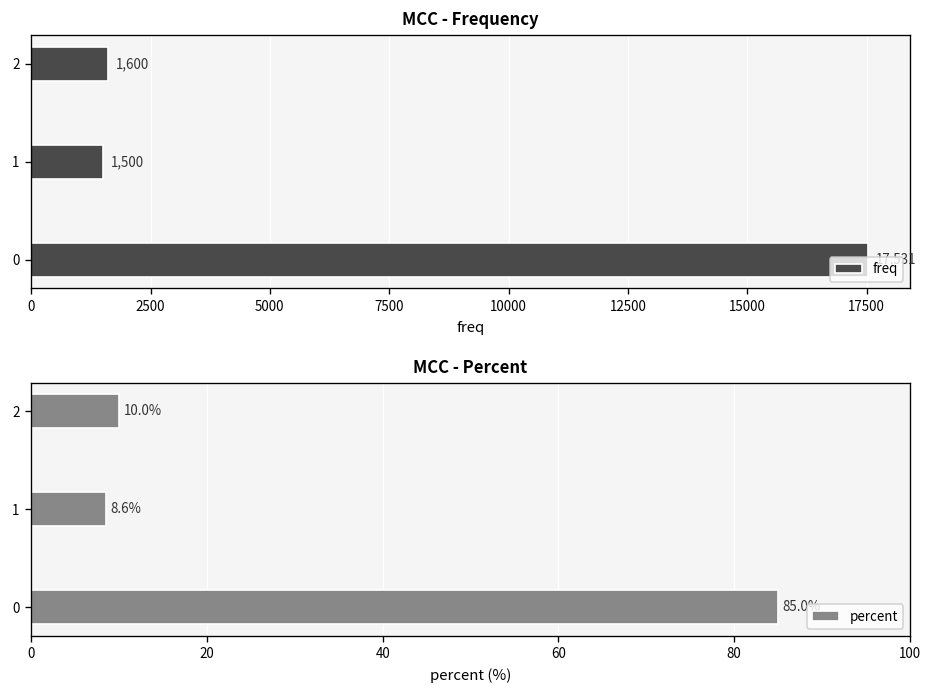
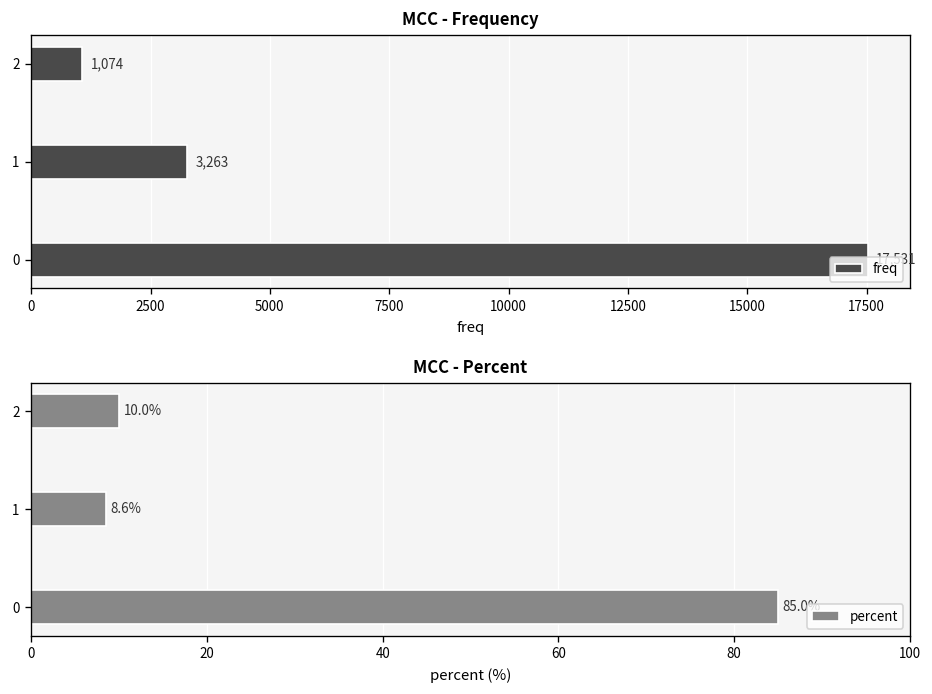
MCC - Frequency, 2: 1,600 -> 1,074
MCC - Frequency, 1: 1,500 -> 3,263
